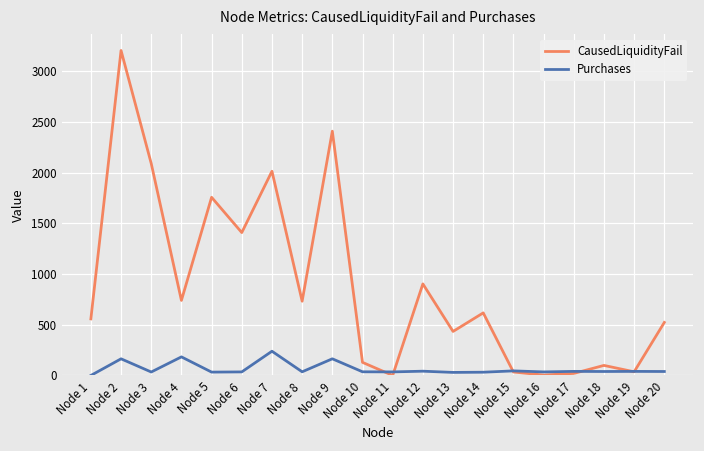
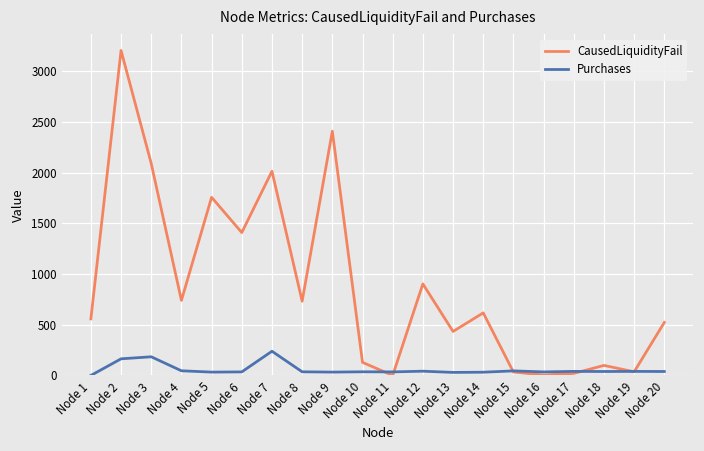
Purchases, Node 3: 0 -> 200
Purchases, Node 4: 200 -> 0
Purchases, Node 9: 200 -> 0
